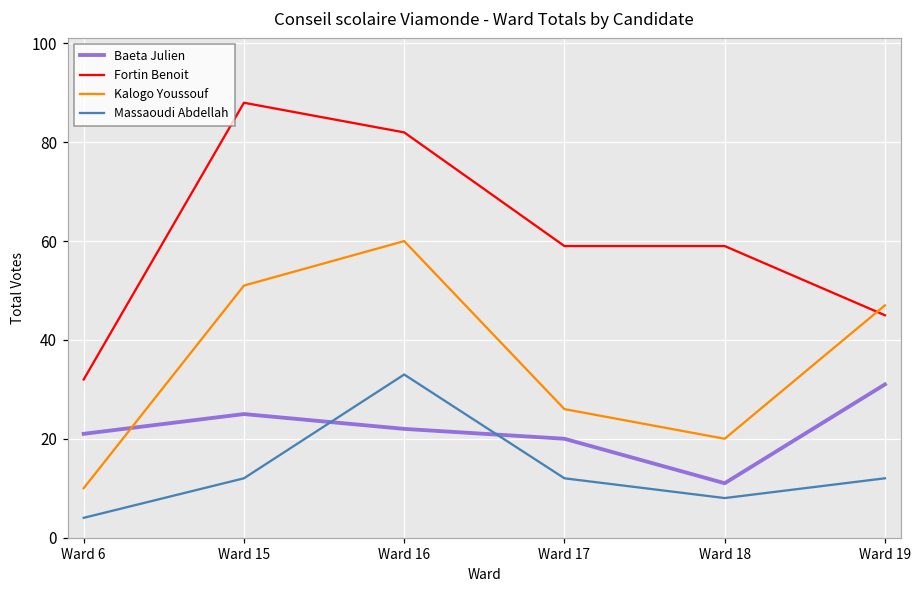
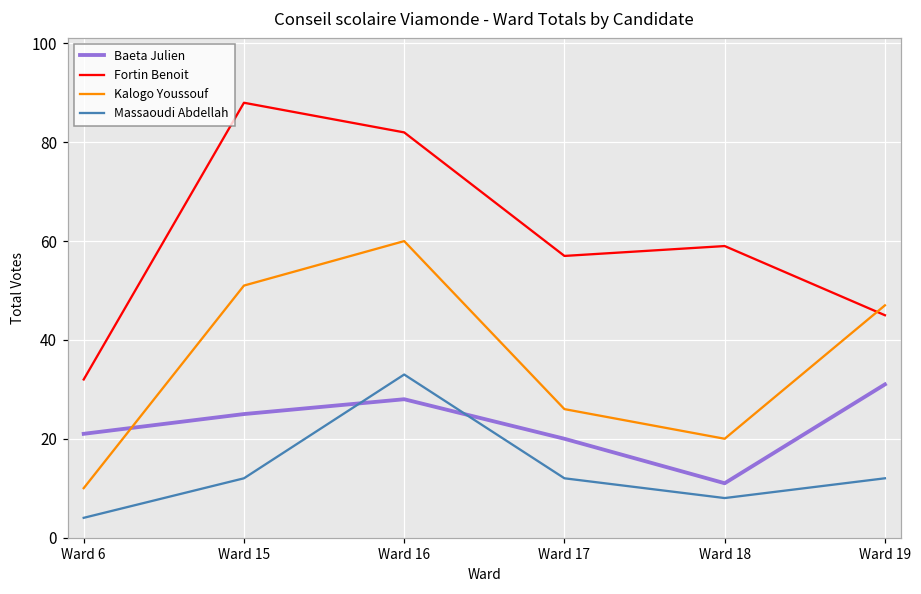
Baeta Julien, Ward 16: 22 -> 28
Fortin Benoit, Ward 17: 59 -> 57
